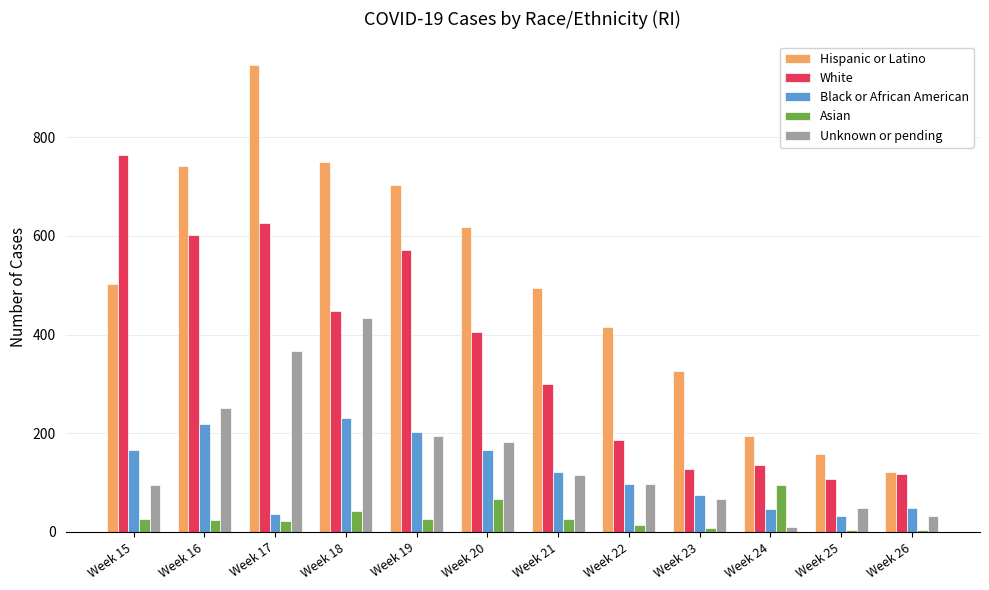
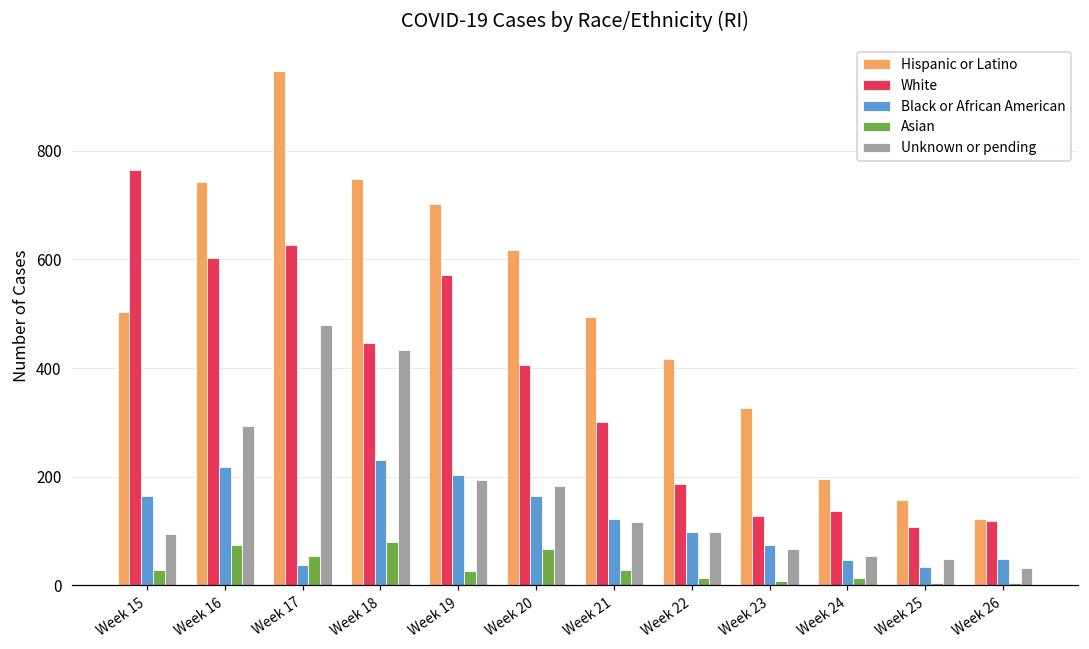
Asian, Week 16: 20 -> 70
Unknown or pending, Week 16: 250 -> 290
Asian, Week 17: 20 -> 50
Unknown or pending, Week 17: 370 -> 480
Asian, Week 18: 40 -> 80
Asian, Week 24: 100 -> 10
Unknown or pending, Week 24: 10 -> 50
